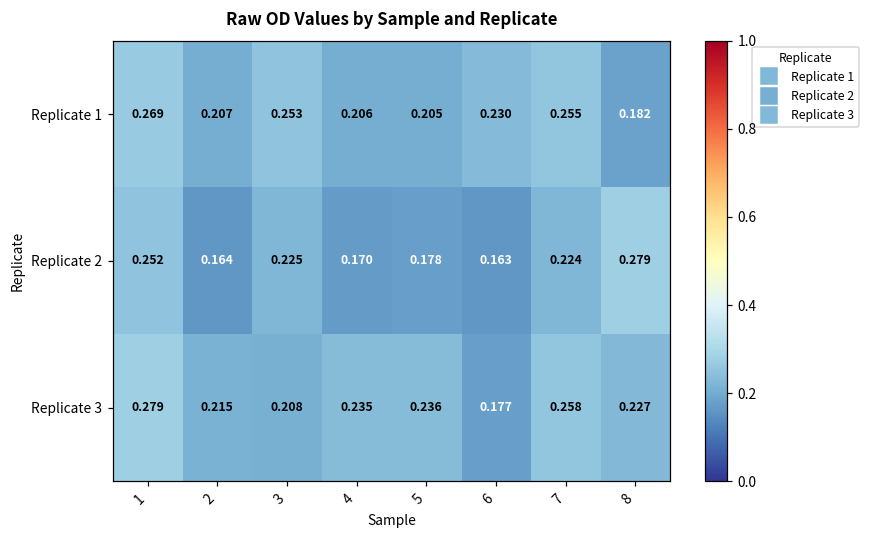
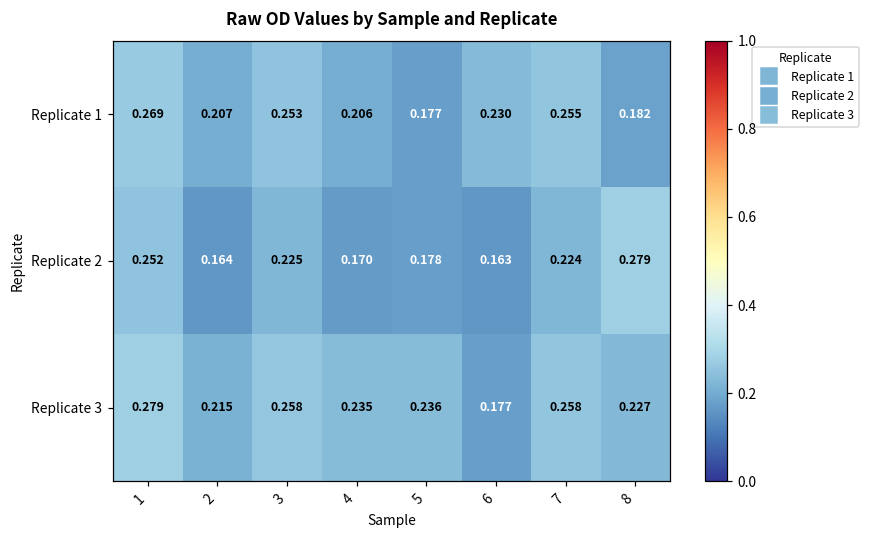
Replicate 1, 5: 0.205 -> 0.177
Replicate 3, 3: 0.208 -> 0.258
